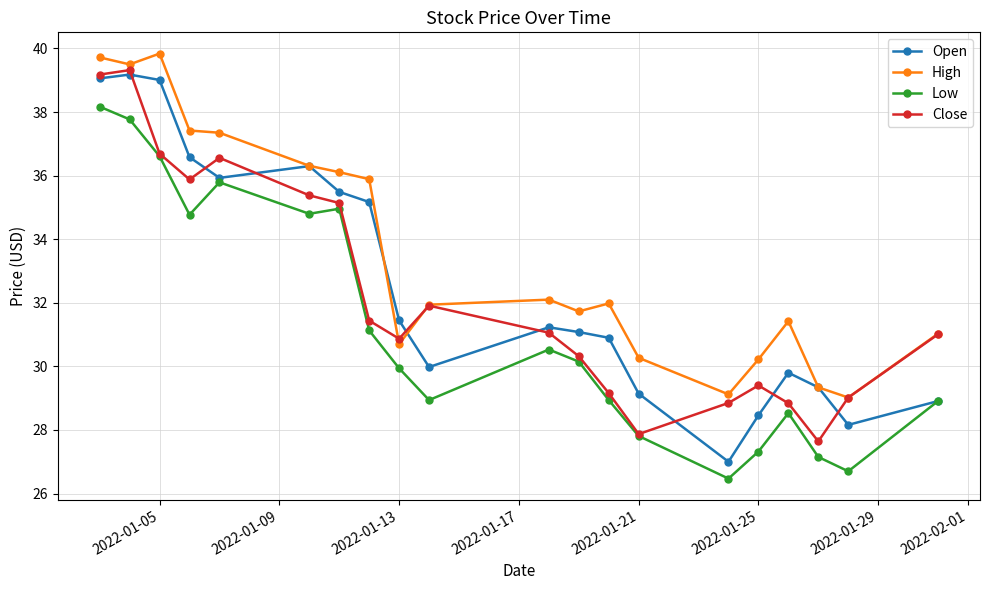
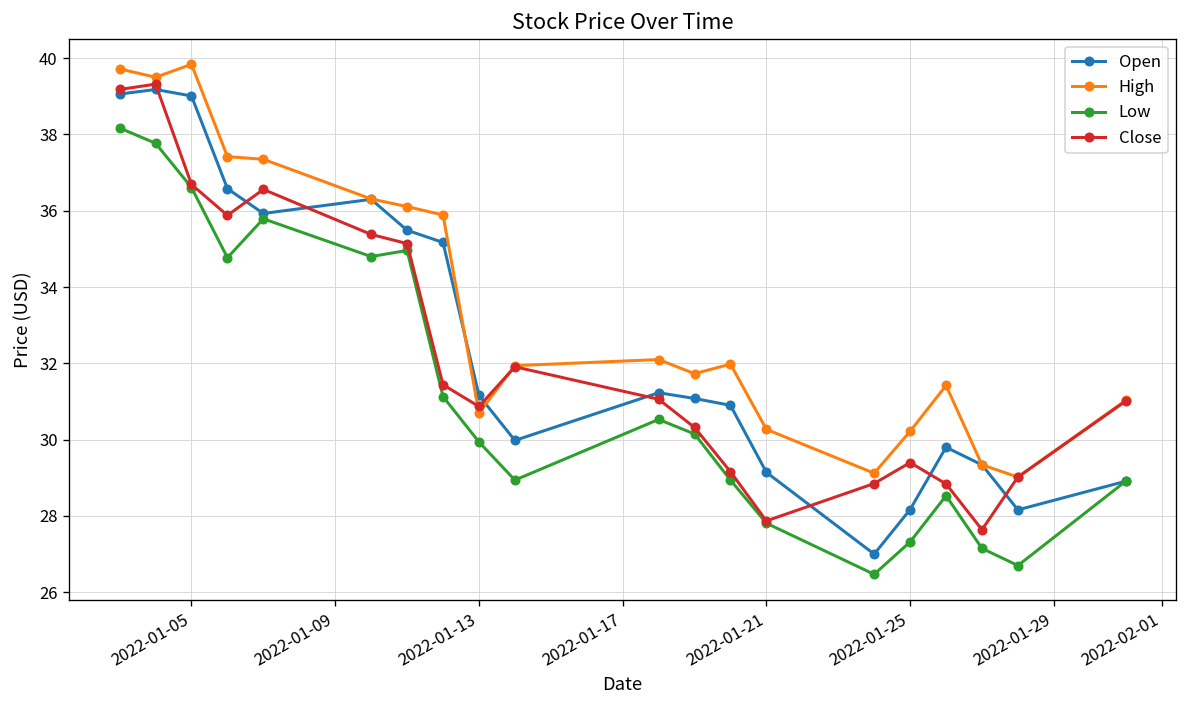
Open, 2022-01-13: 31.4 -> 31.2
Open, 2022-01-25: 28.5 -> 28.2
